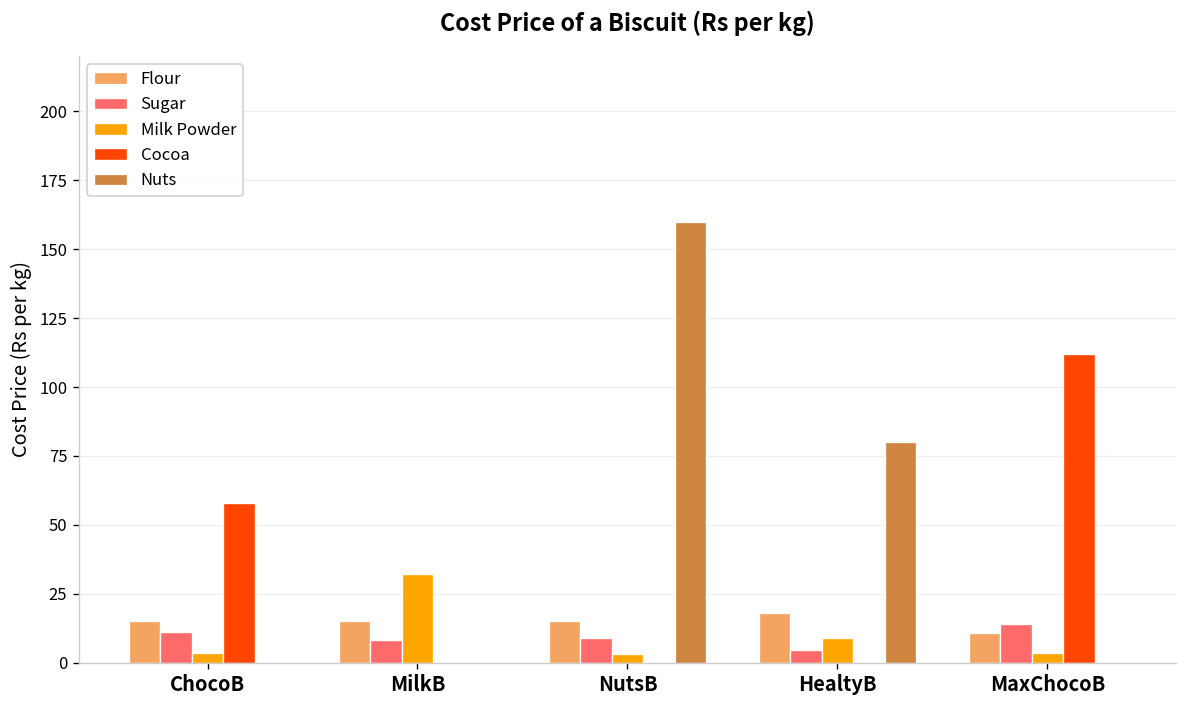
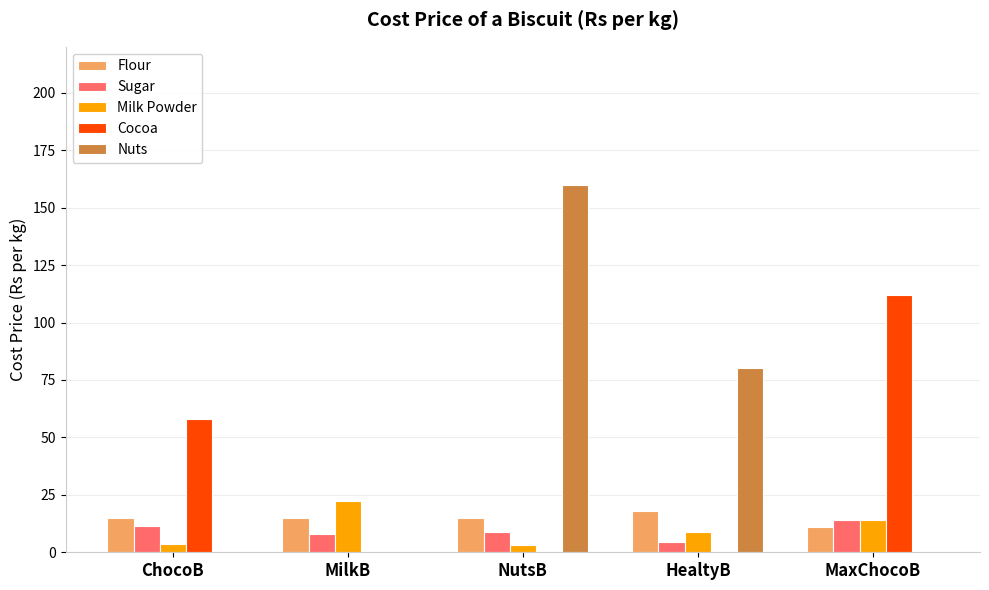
Milk Powder, MilkB: 32 -> 22
Milk Powder, MaxChocoB: 4 -> 14
